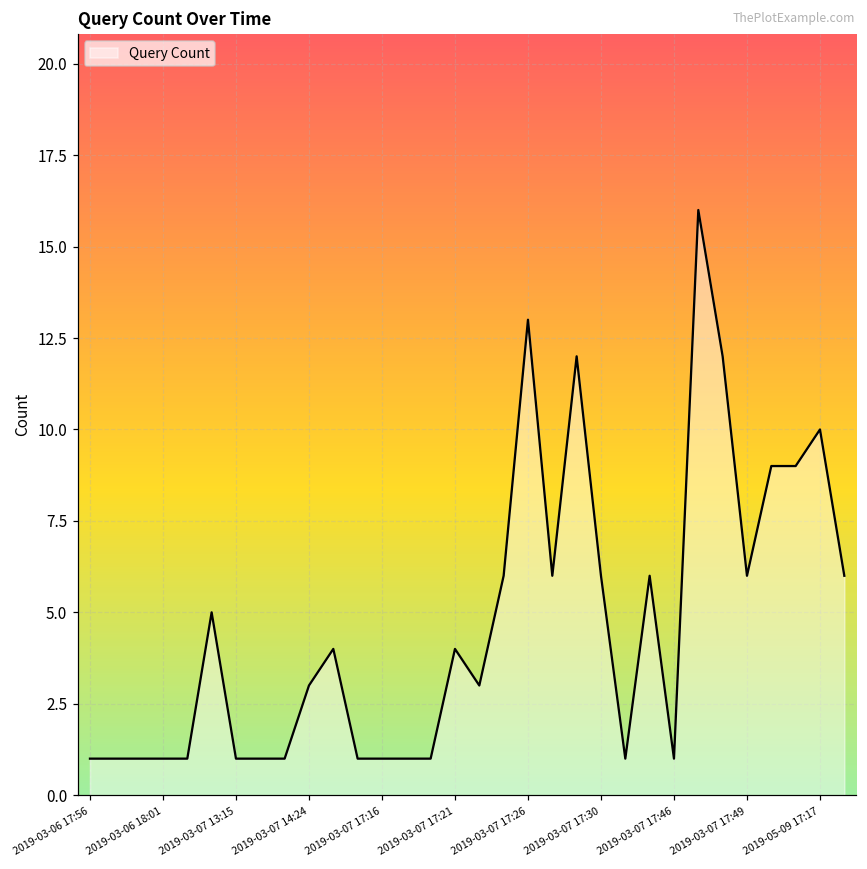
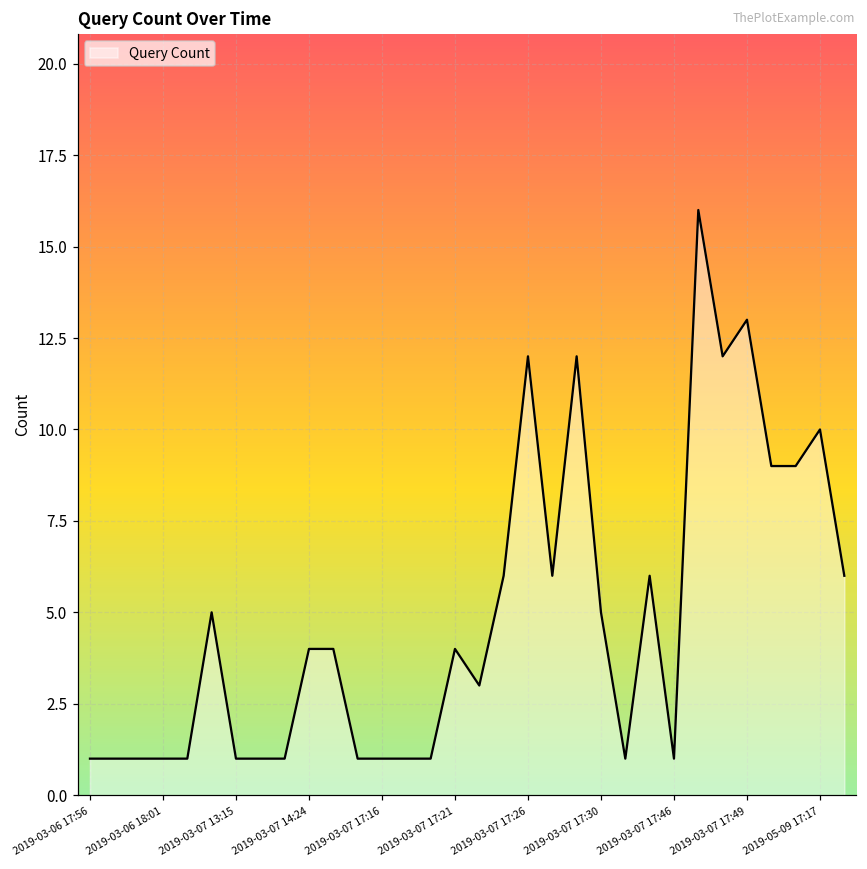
2019-03-07 14:24: 3 -> 4
2019-03-07 17:26: 13 -> 12
2019-03-07 17:30: 6 -> 5
2019-03-07 17:49: 6 -> 13
